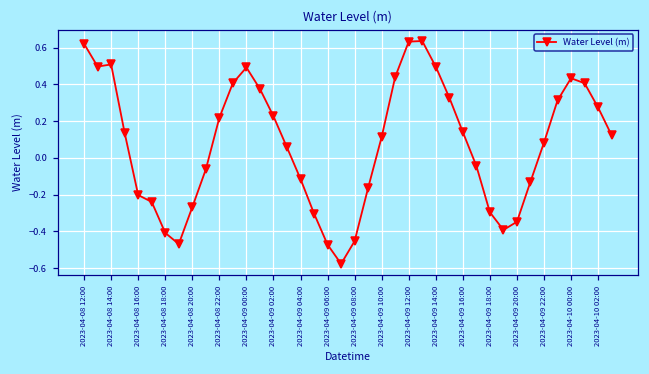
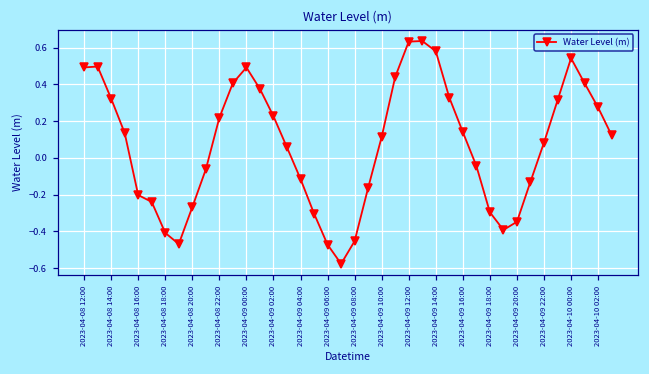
2023-04-08 12:00: 0.62 -> 0.49
2023-04-08 14:00: 0.51 -> 0.32
2023-04-09 14:00: 0.50 -> 0.58
2023-04-10 00:00: 0.43 -> 0.54
